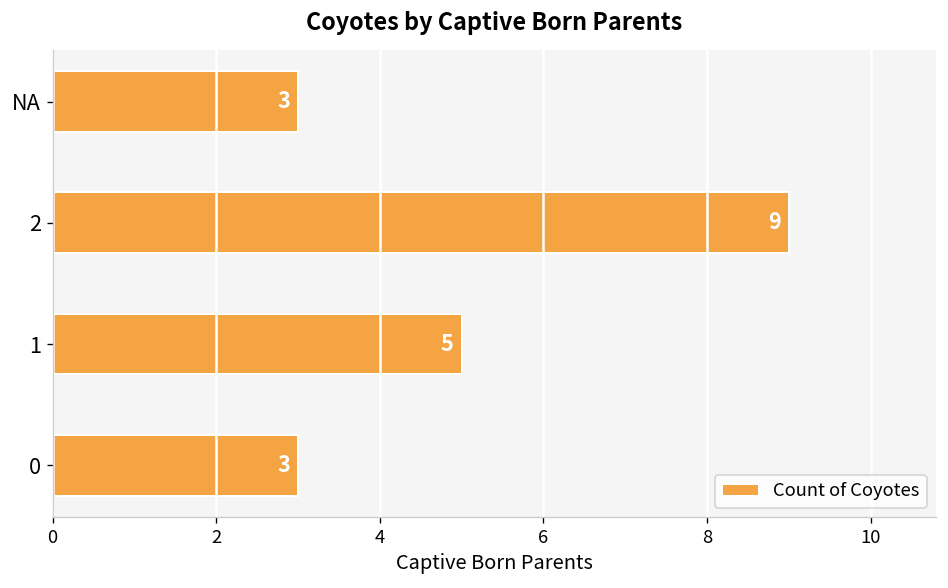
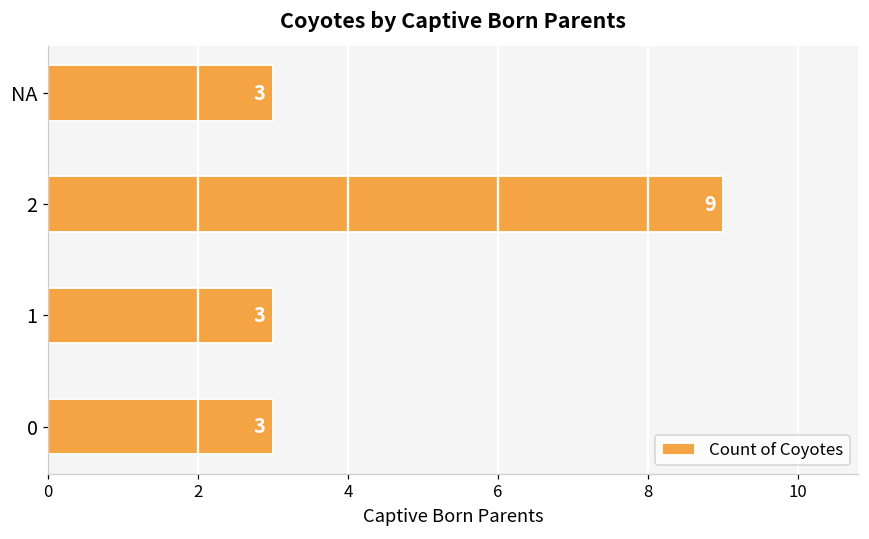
1: 5 -> 3
